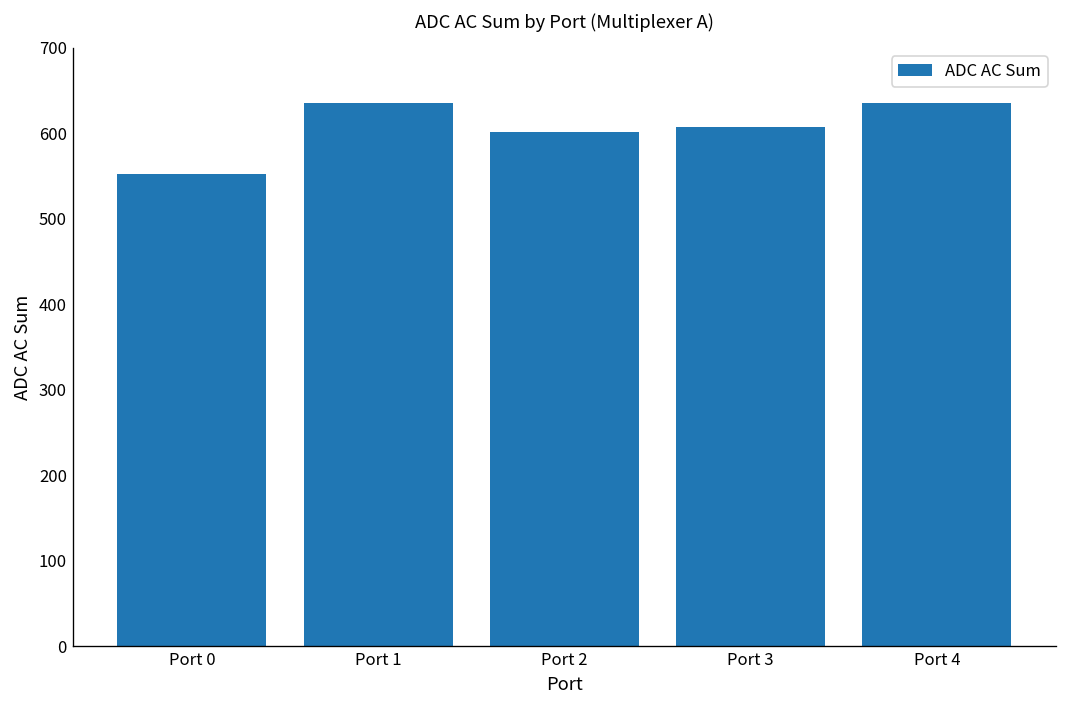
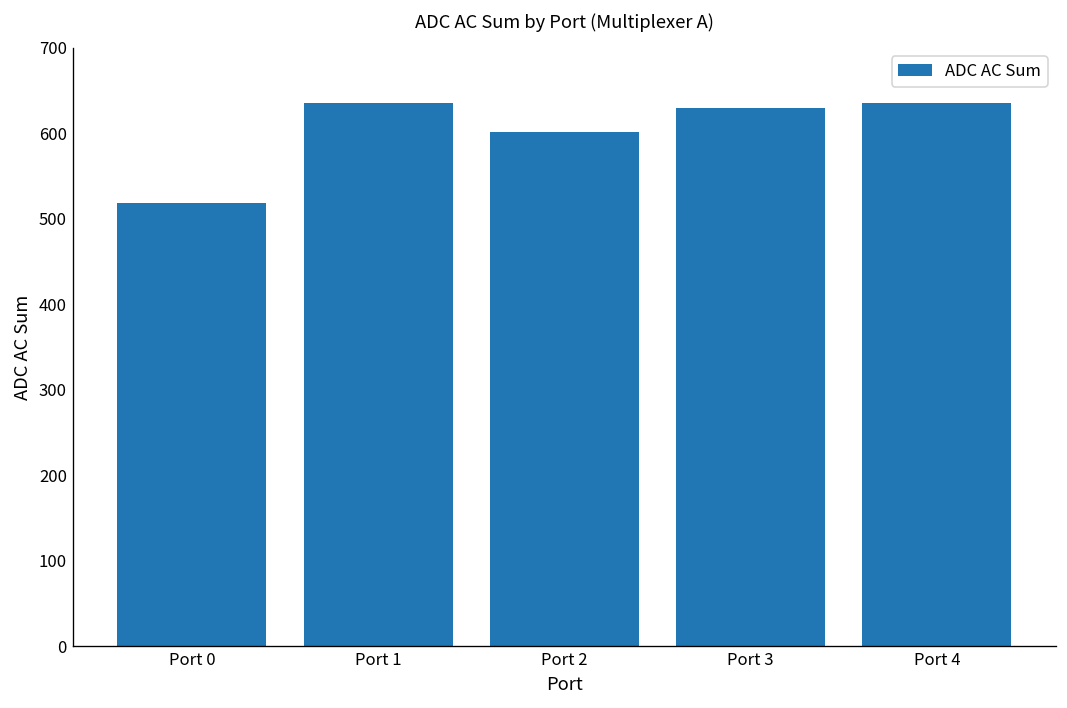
Port 0: 550 -> 520
Port 3: 610 -> 630
